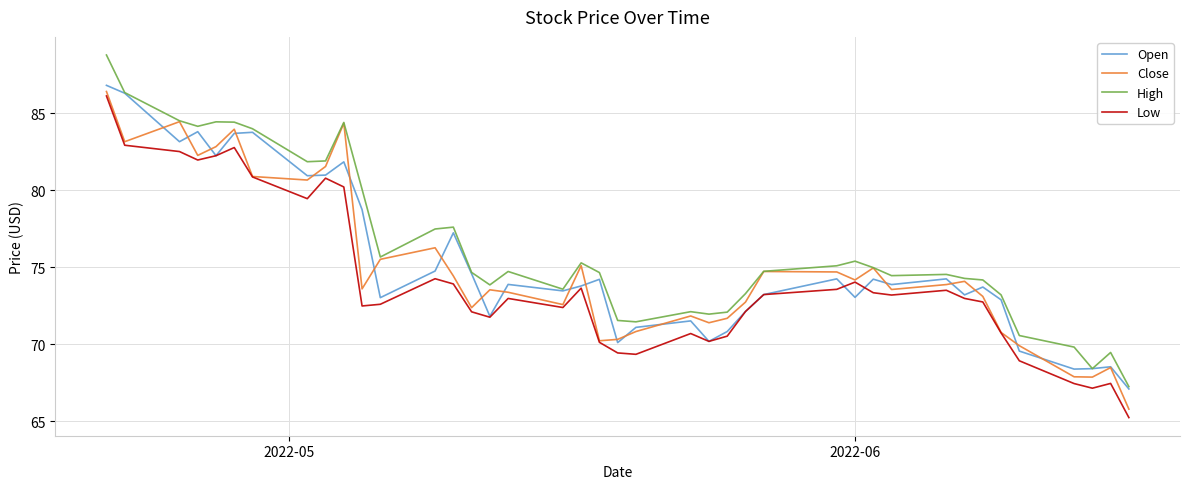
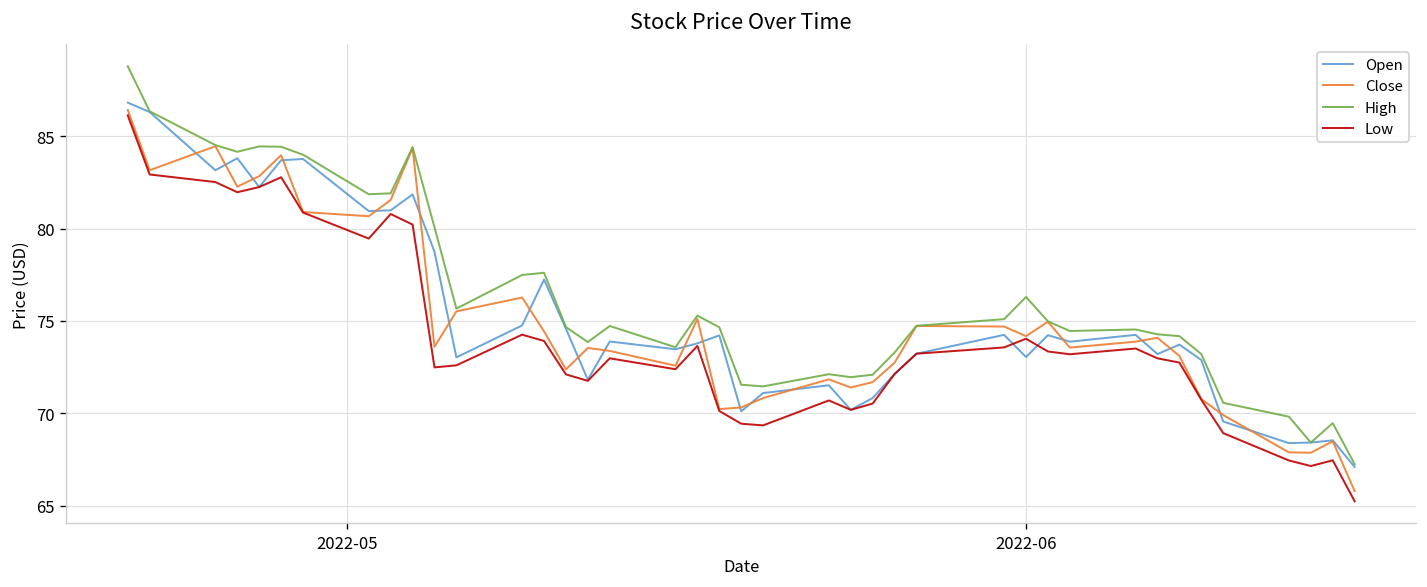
High, 2022-06: 75.4 -> 76.3
